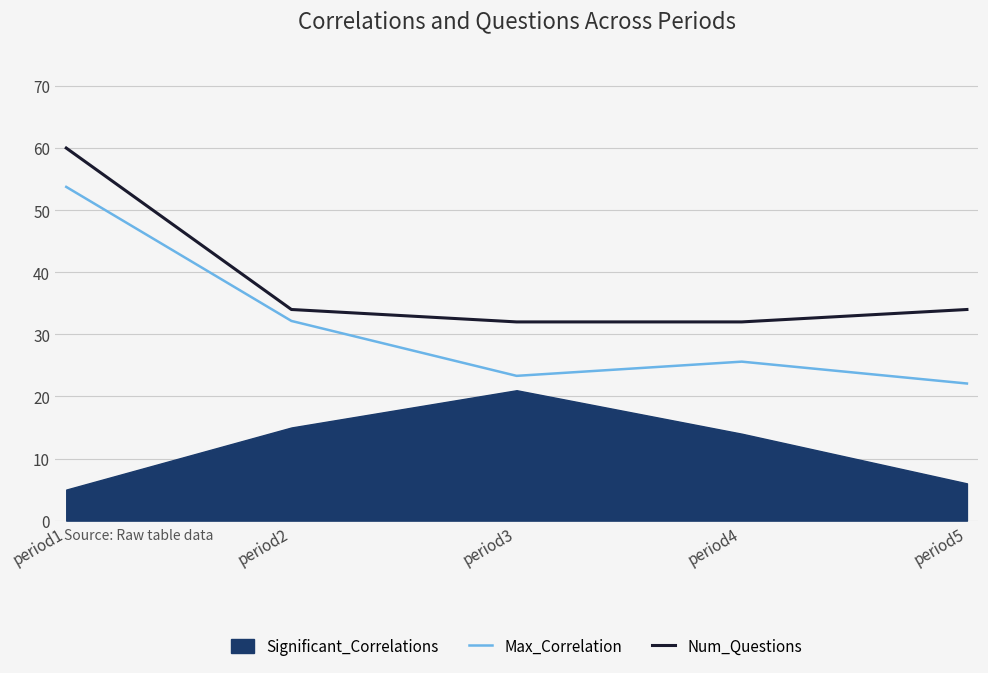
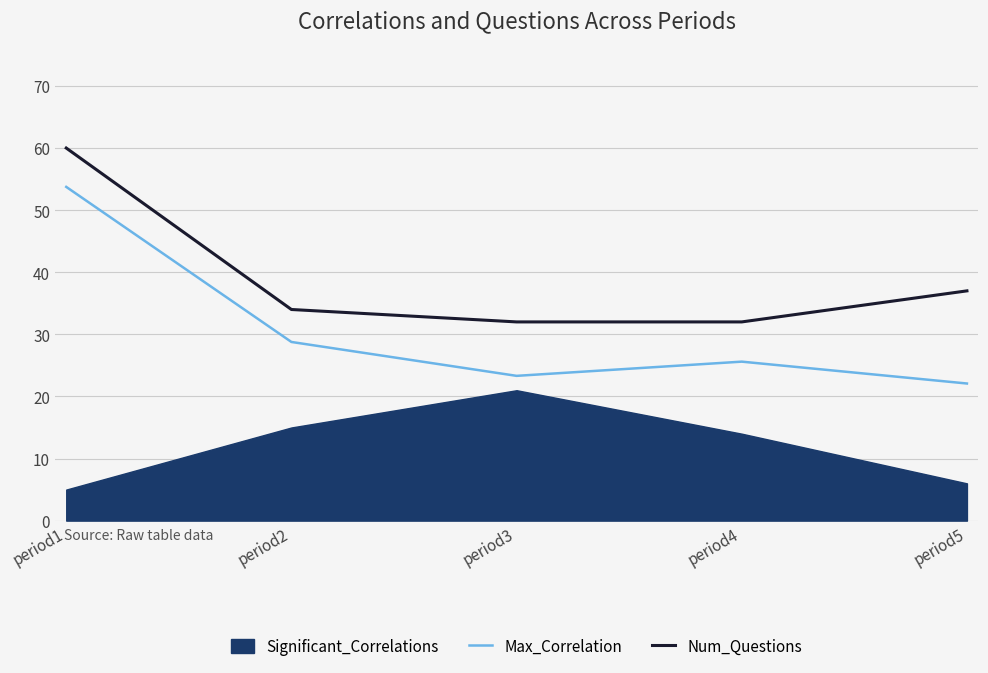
Max_Correlation, period2: 32 -> 29
Num_Questions, period5: 34 -> 37
